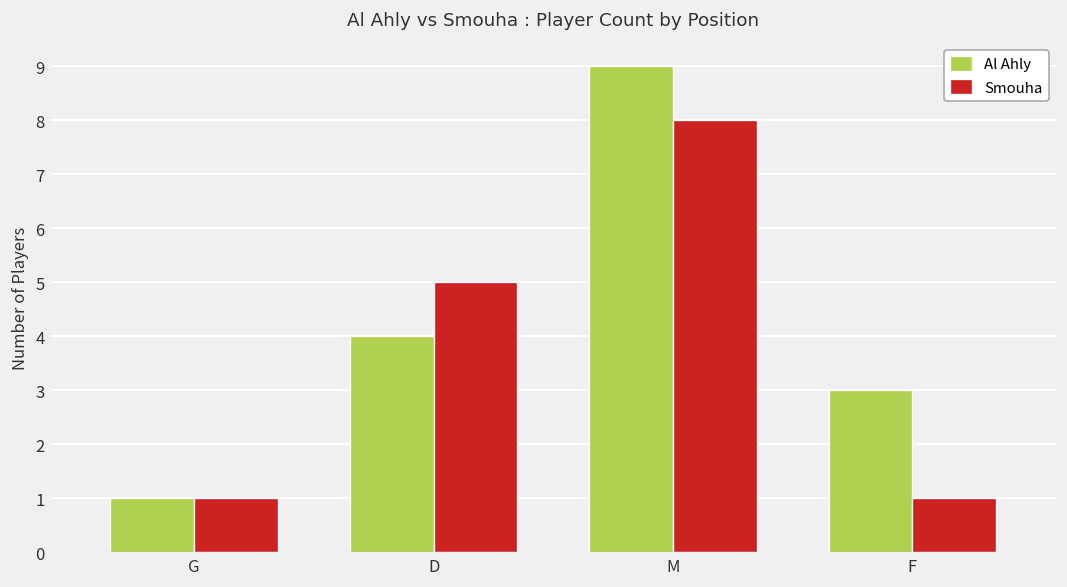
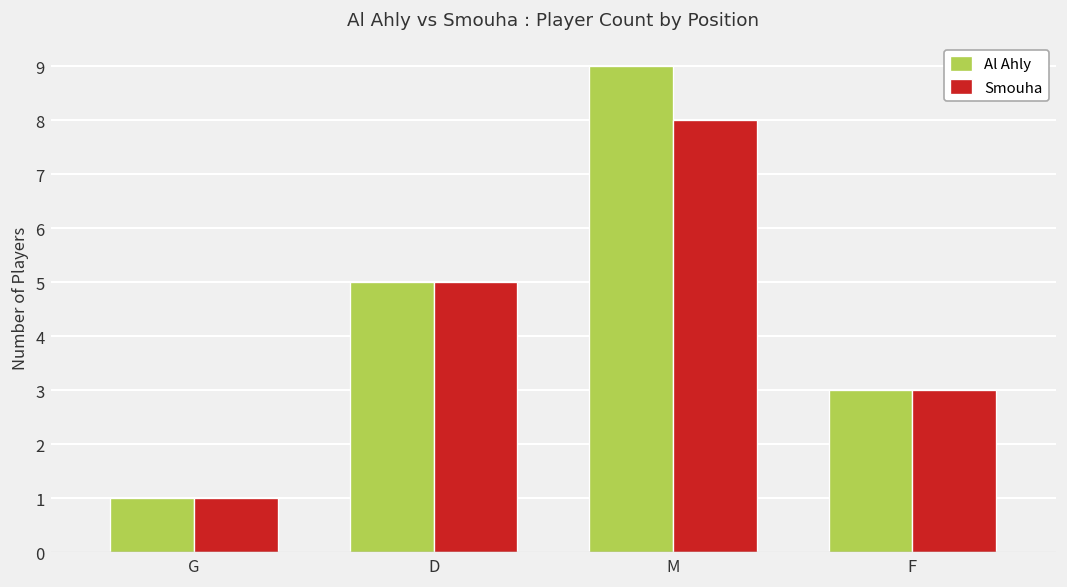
Al Ahly, D: 4 -> 5
Smouha, F: 1 -> 3
